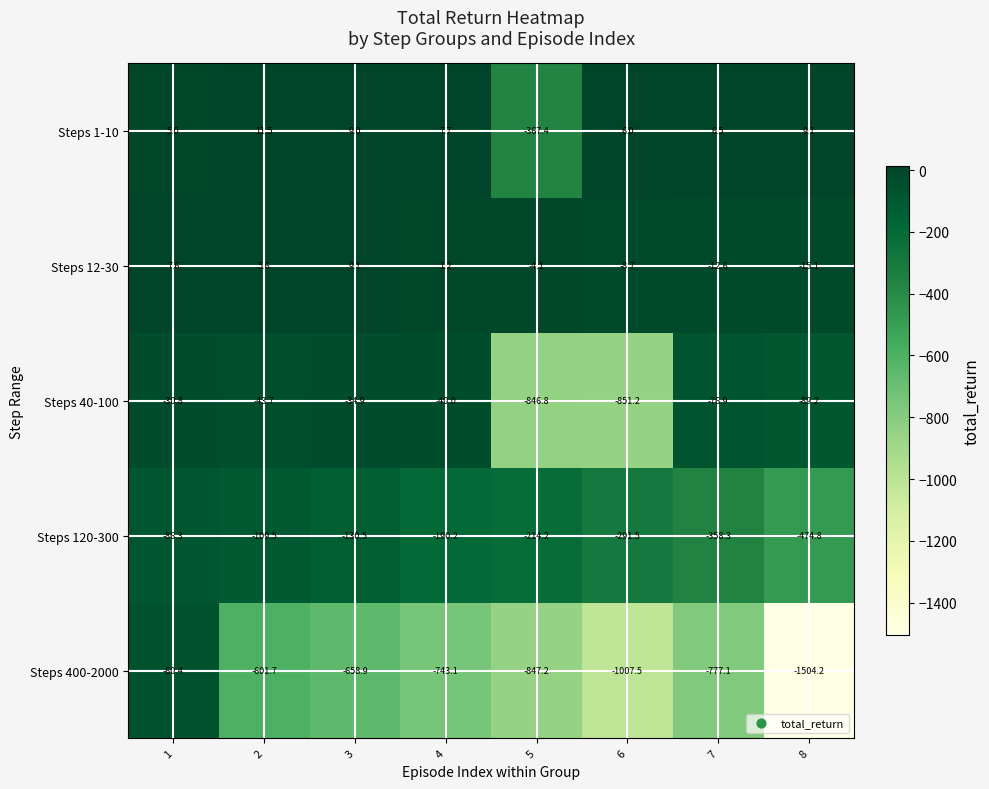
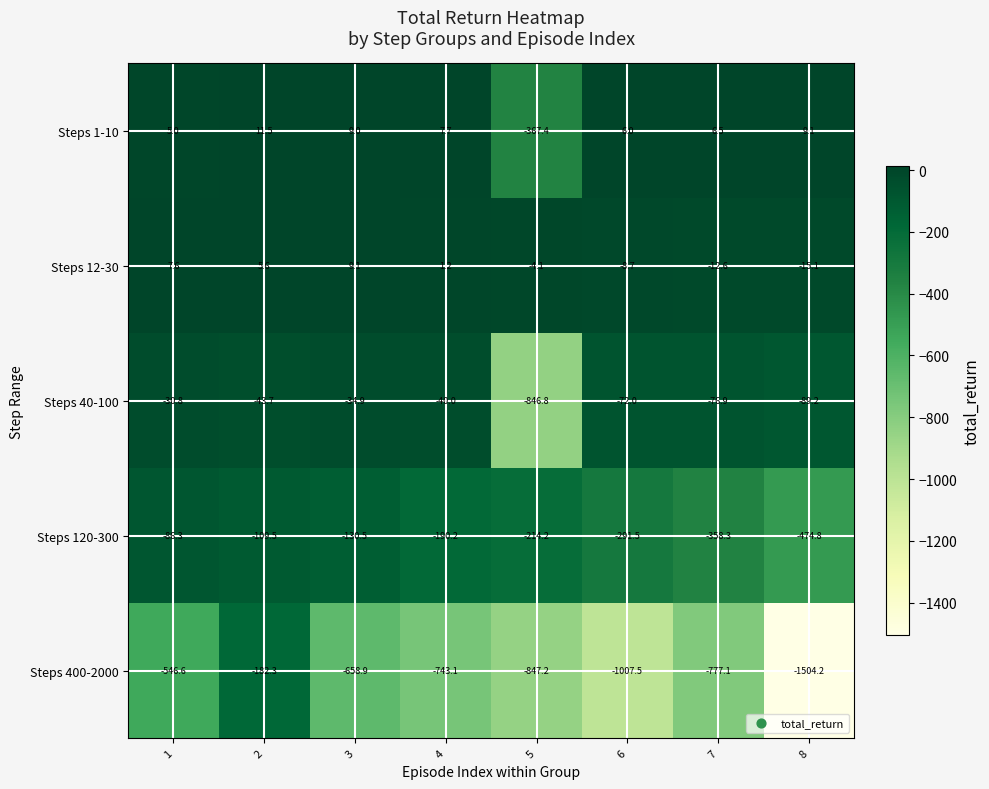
Steps 40-100, 6: -851.2 -> -72.0
Steps 400-2000, 1: -60.4 -> -546.6
Steps 400-2000, 2: -601.7 -> -182.3
